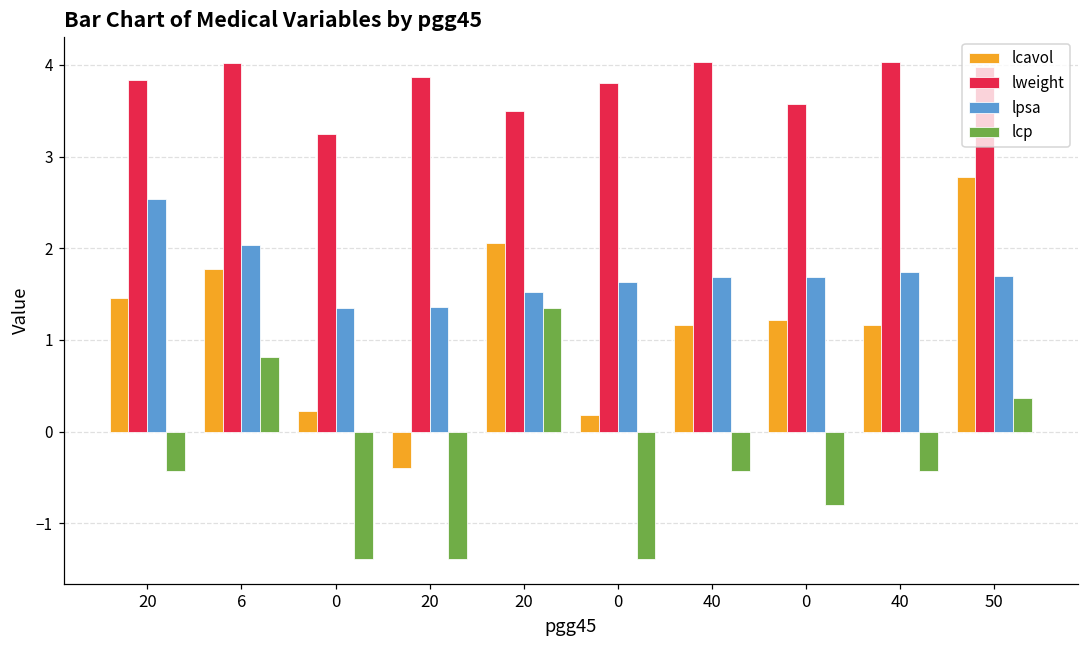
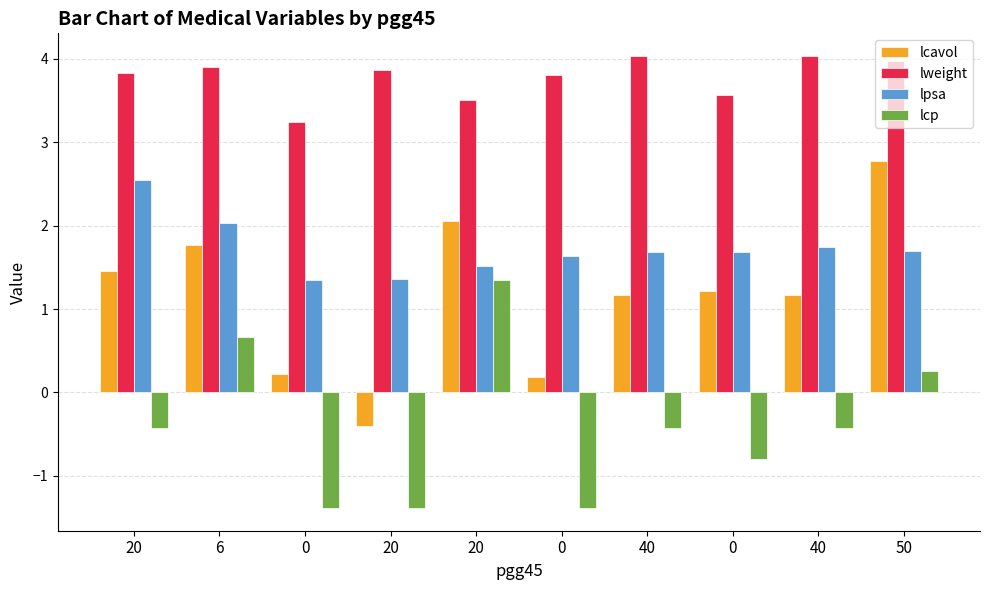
lweight, 6: 4.0 -> 3.9
lcp, 6: 0.8 -> 0.7
lcp, 50: 0.4 -> 0.3
